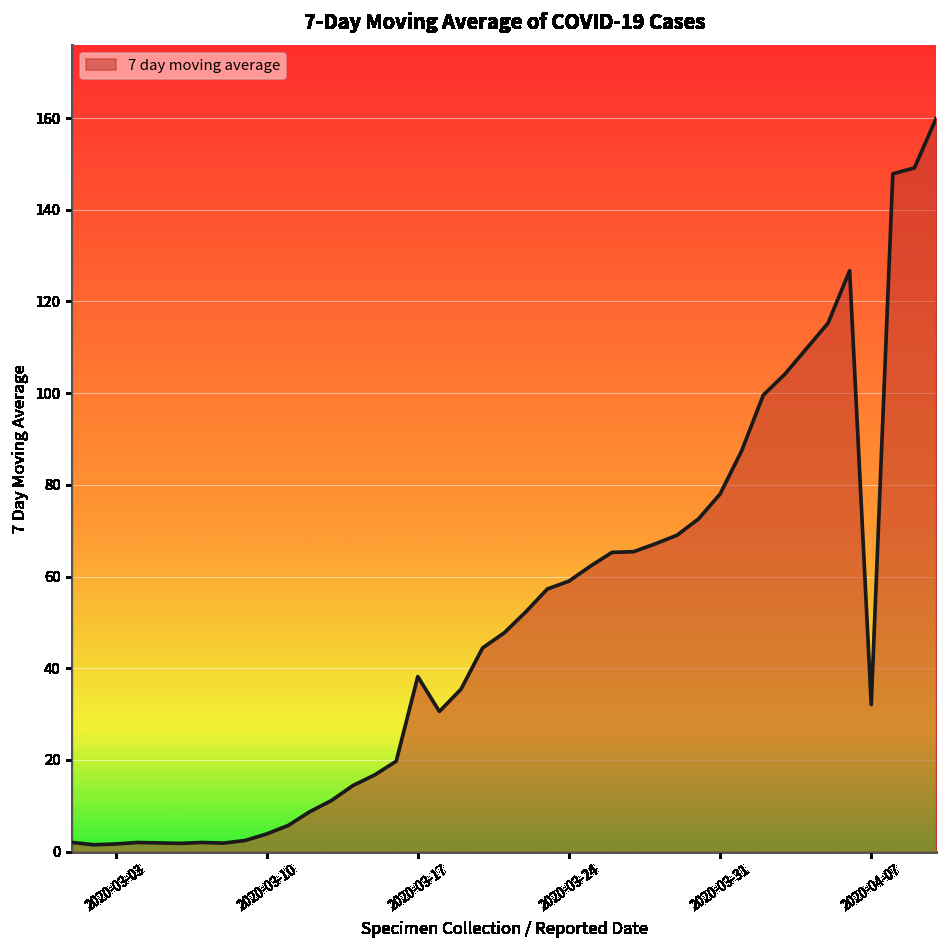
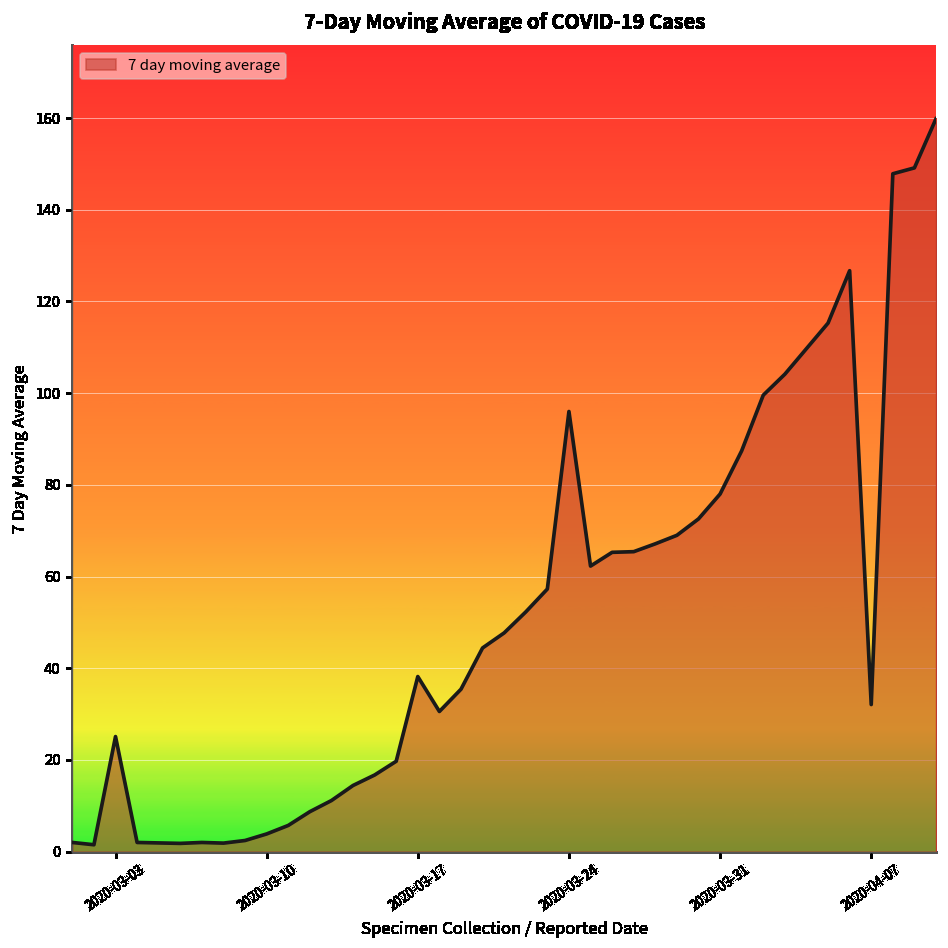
2020-03-03: 2 -> 25
2020-03-24: 59 -> 96
